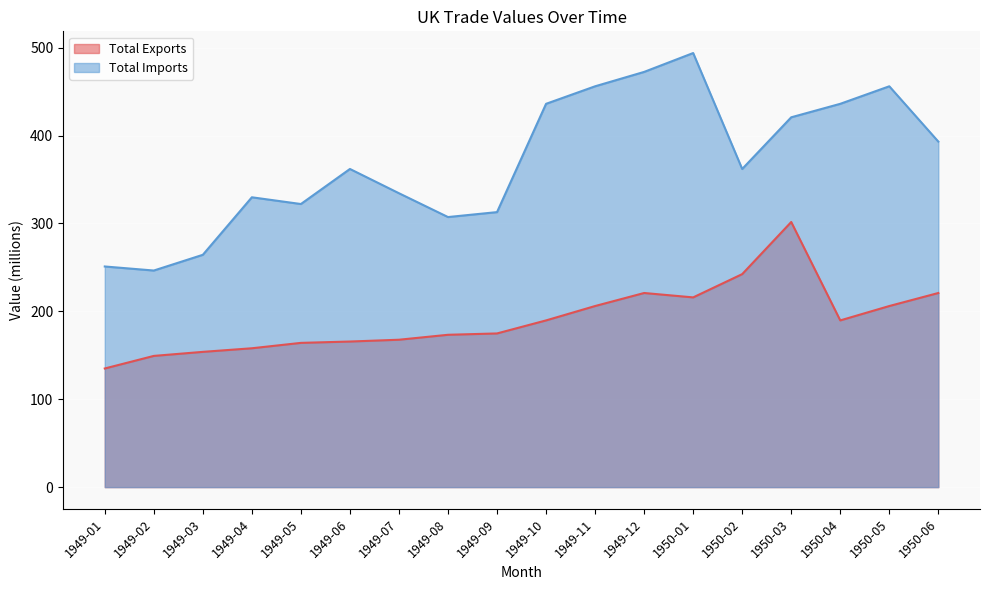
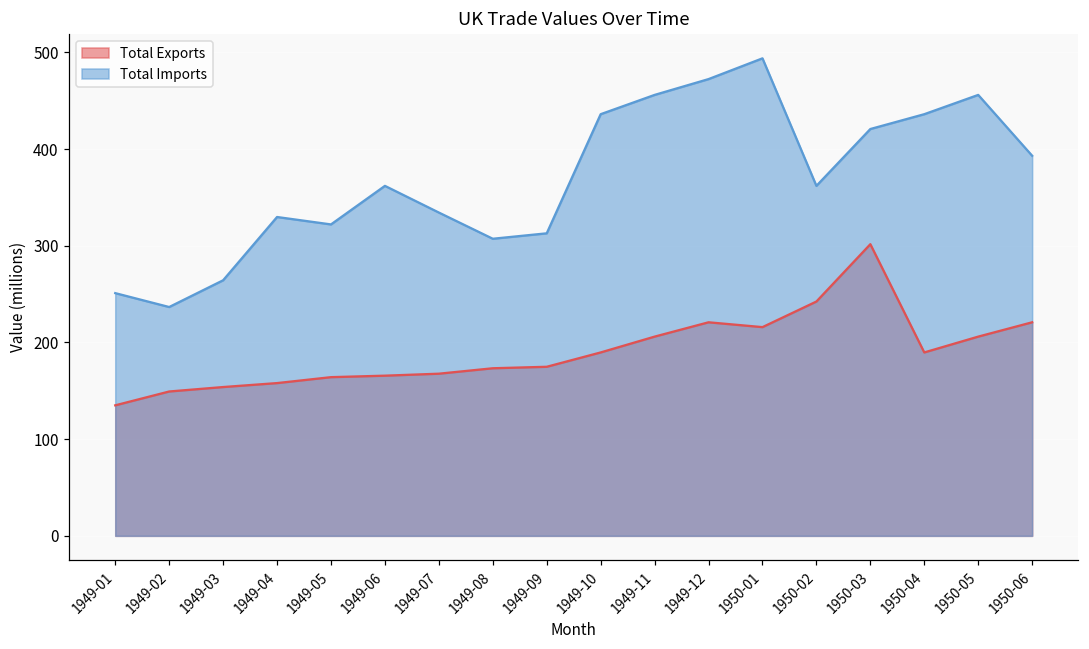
Total Imports, 1949-02: 250 -> 240
